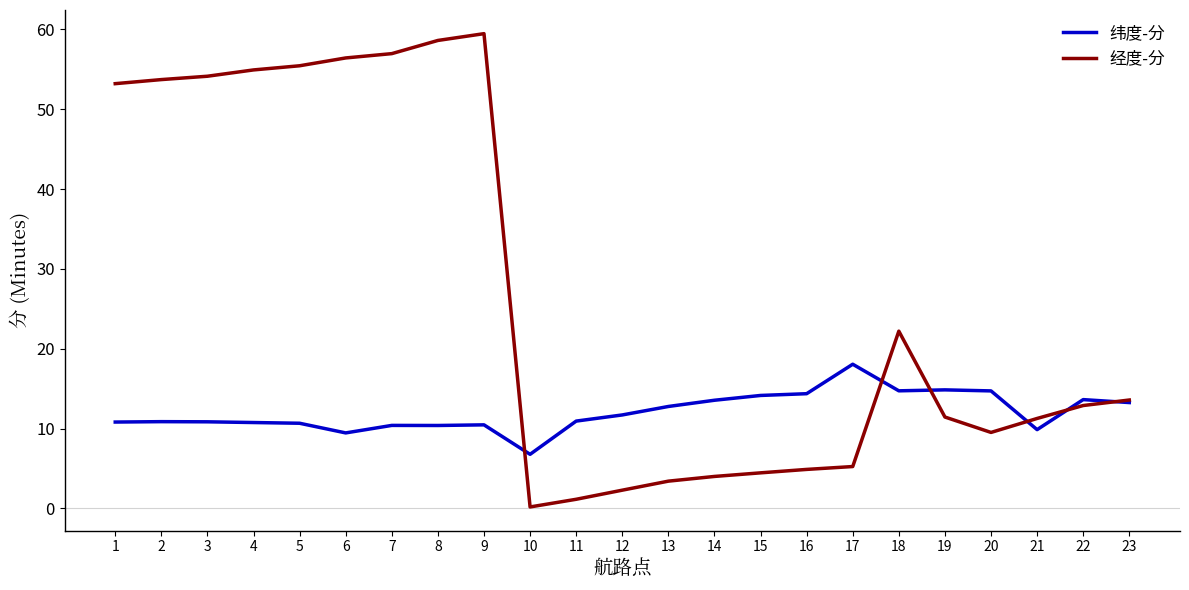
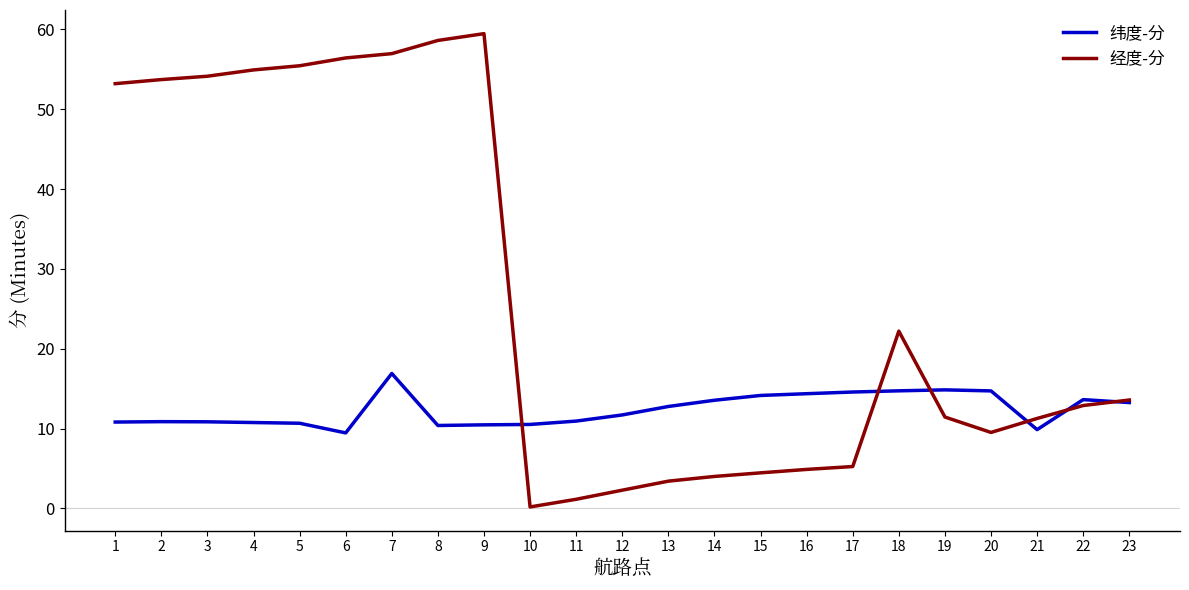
纬度-分, 7: 10 -> 17
纬度-分, 10: 7 -> 11
纬度-分, 17: 18 -> 15
